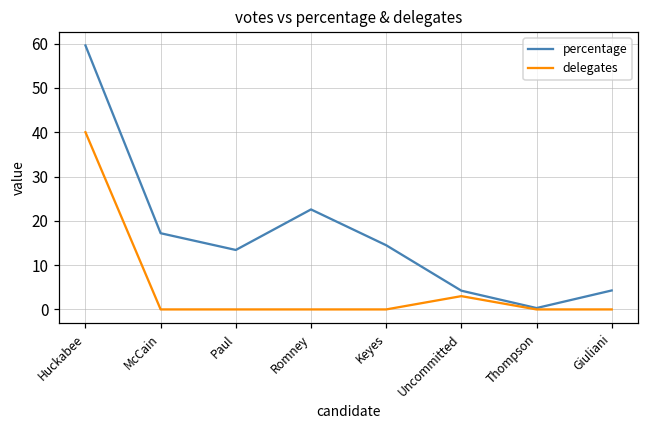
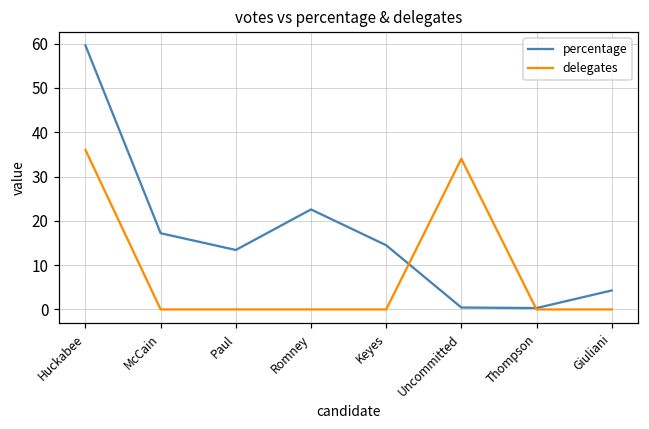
delegates, Huckabee: 40 -> 36
percentage, Uncommitted: 4 -> 0
delegates, Uncommitted: 3 -> 34
